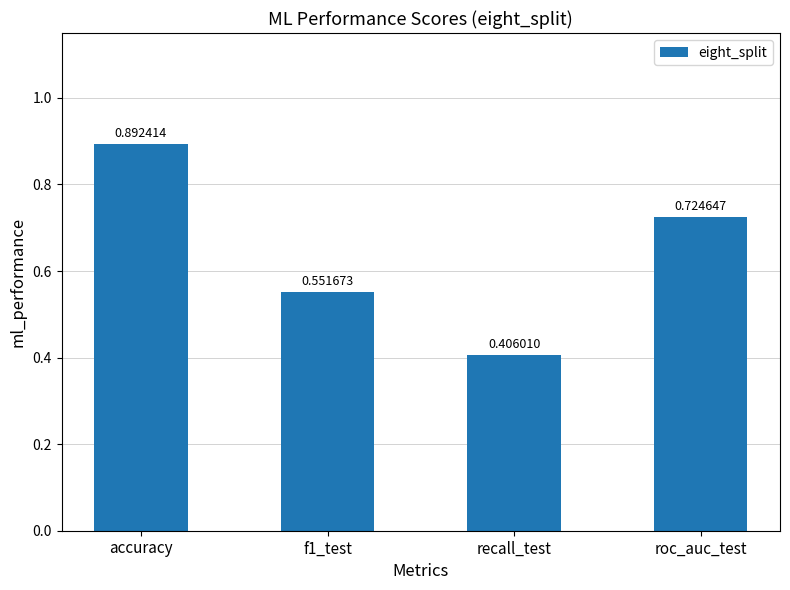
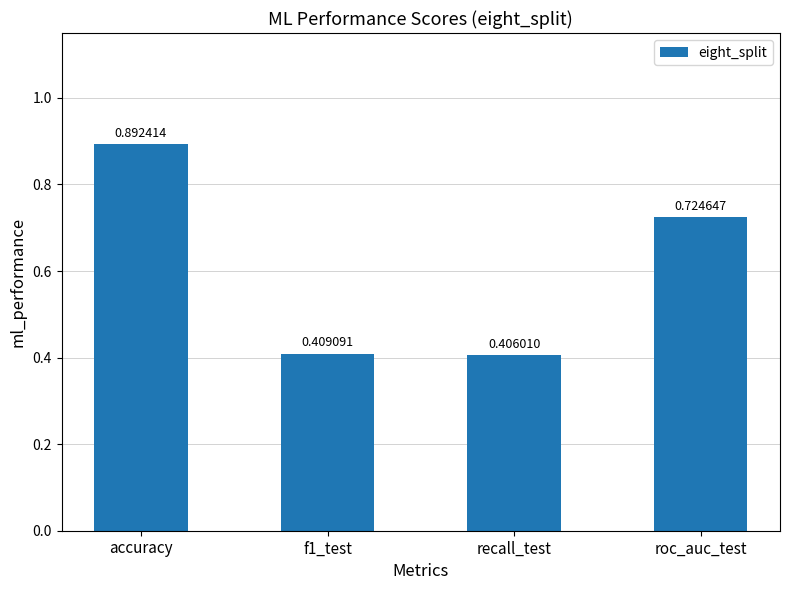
f1_test: 0.551673 -> 0.409091
